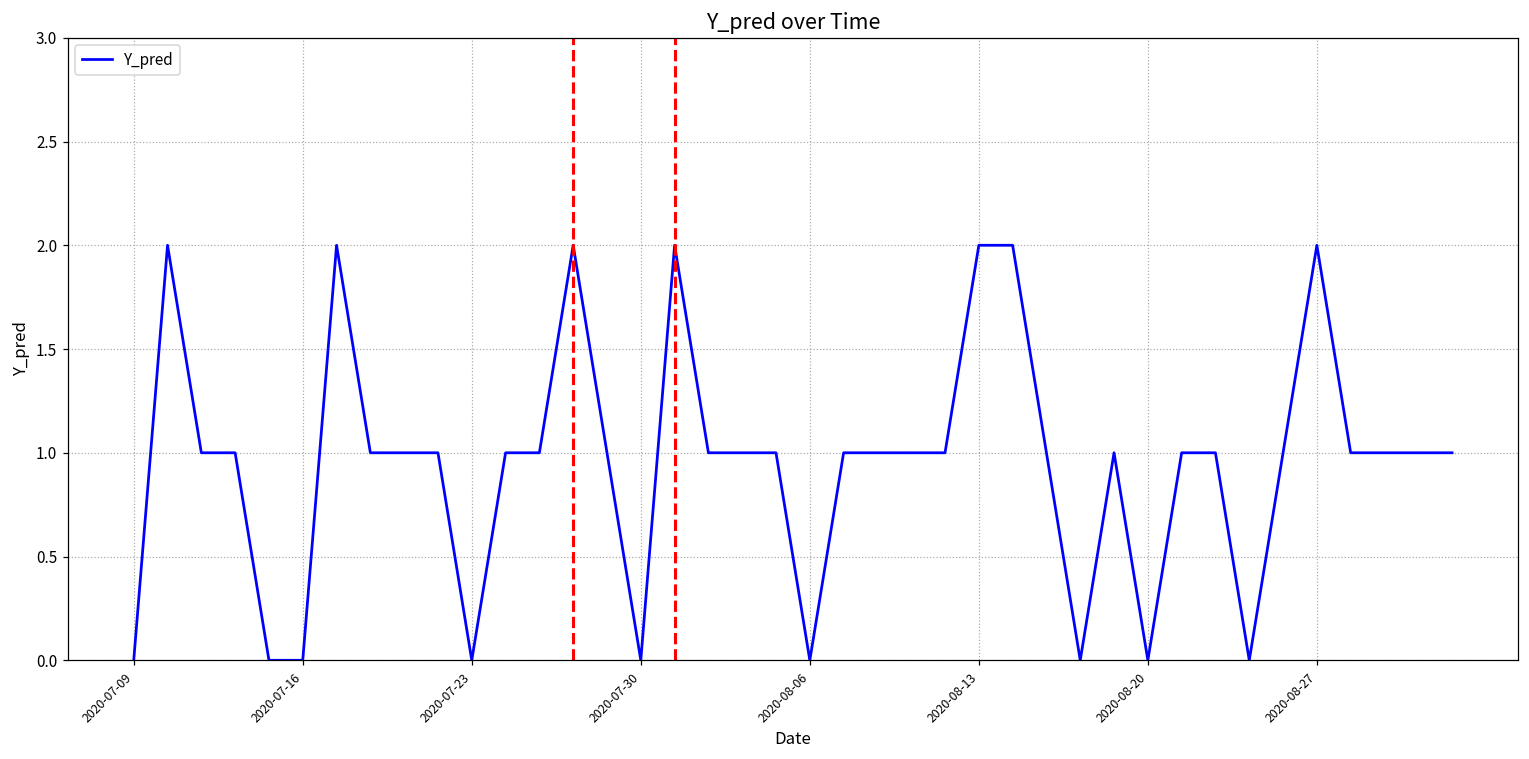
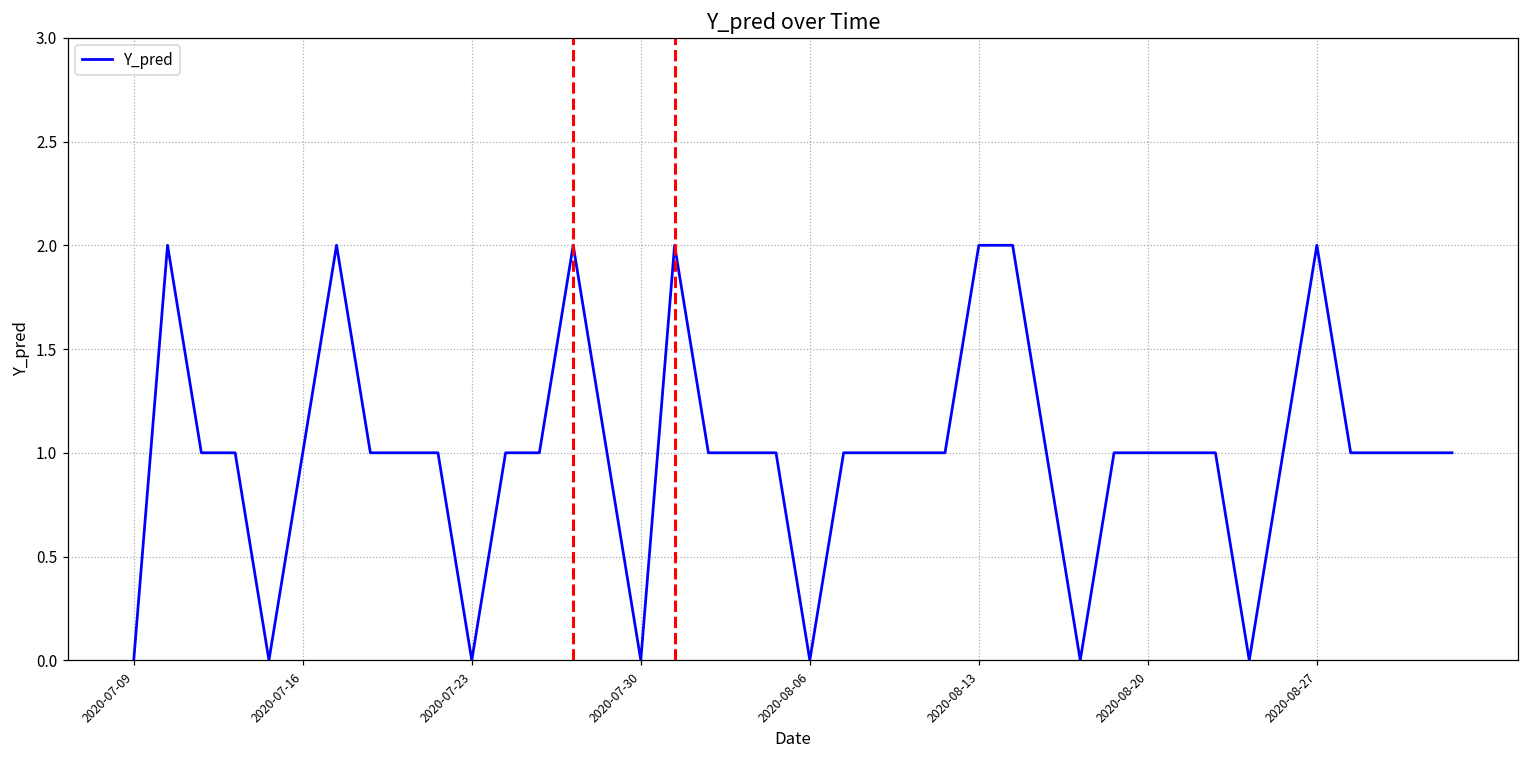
2020-07-16: 0 -> 1
2020-08-20: 0 -> 1
